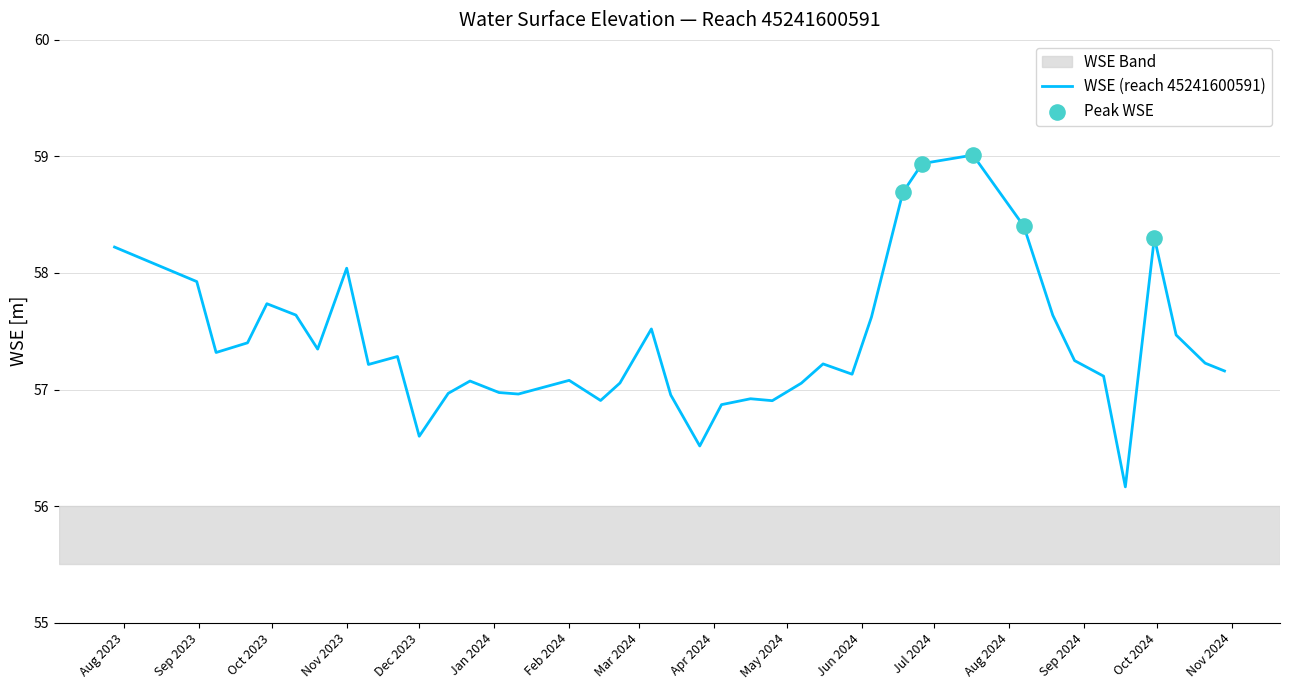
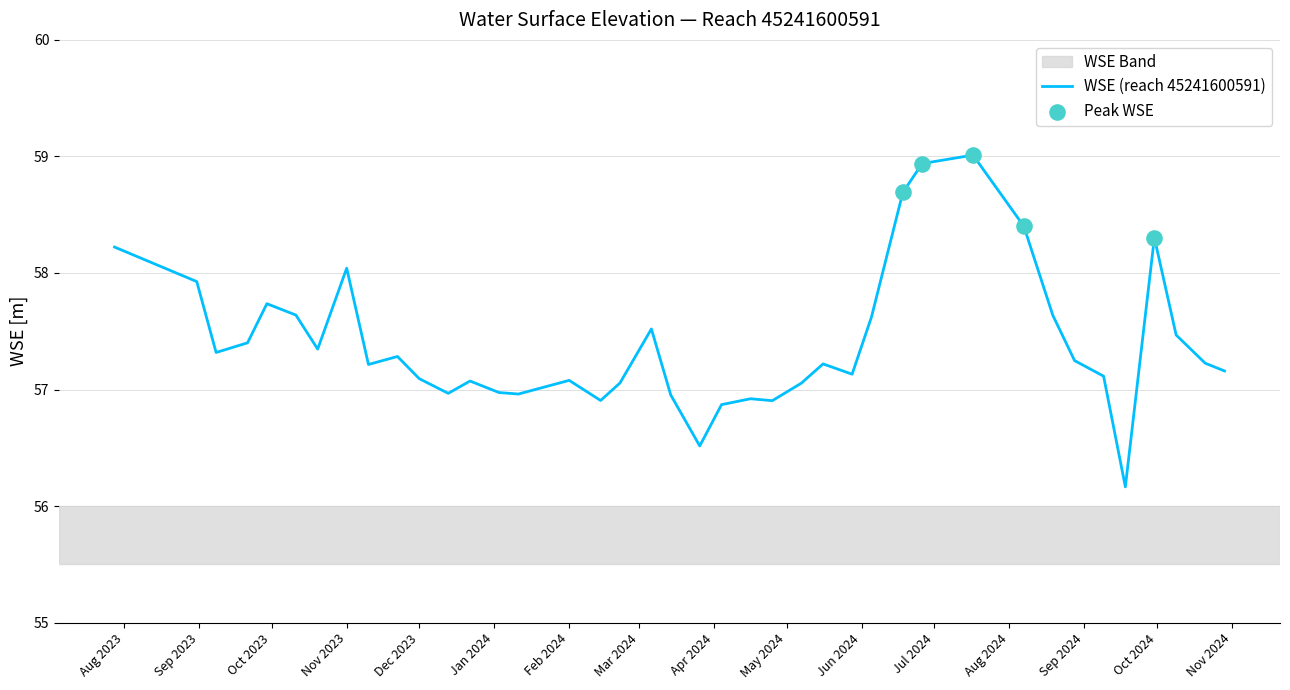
WSE (reach 45241600591), Dec 2023: 56.60 -> 57.09
